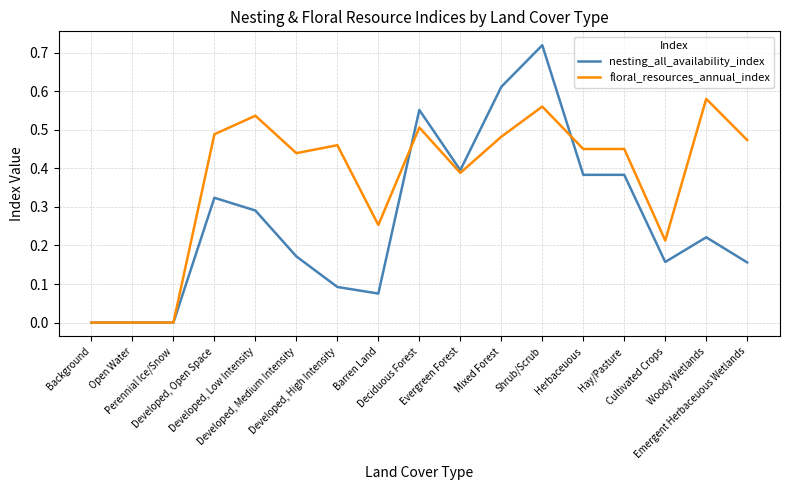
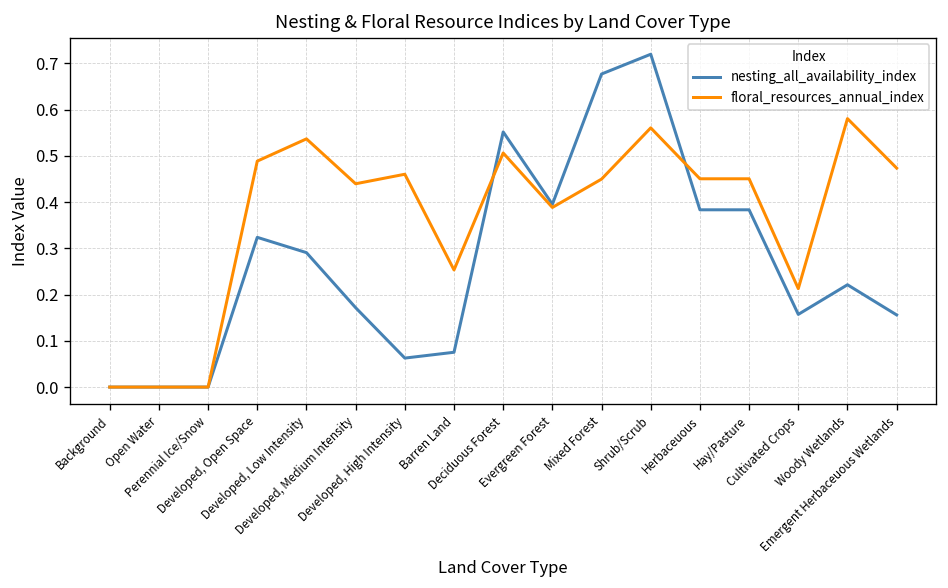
nesting_all_availability_index, Developed, High Intensity: 0.09 -> 0.06
nesting_all_availability_index, Mixed Forest: 0.61 -> 0.68
floral_resources_annual_index, Mixed Forest: 0.48 -> 0.45
